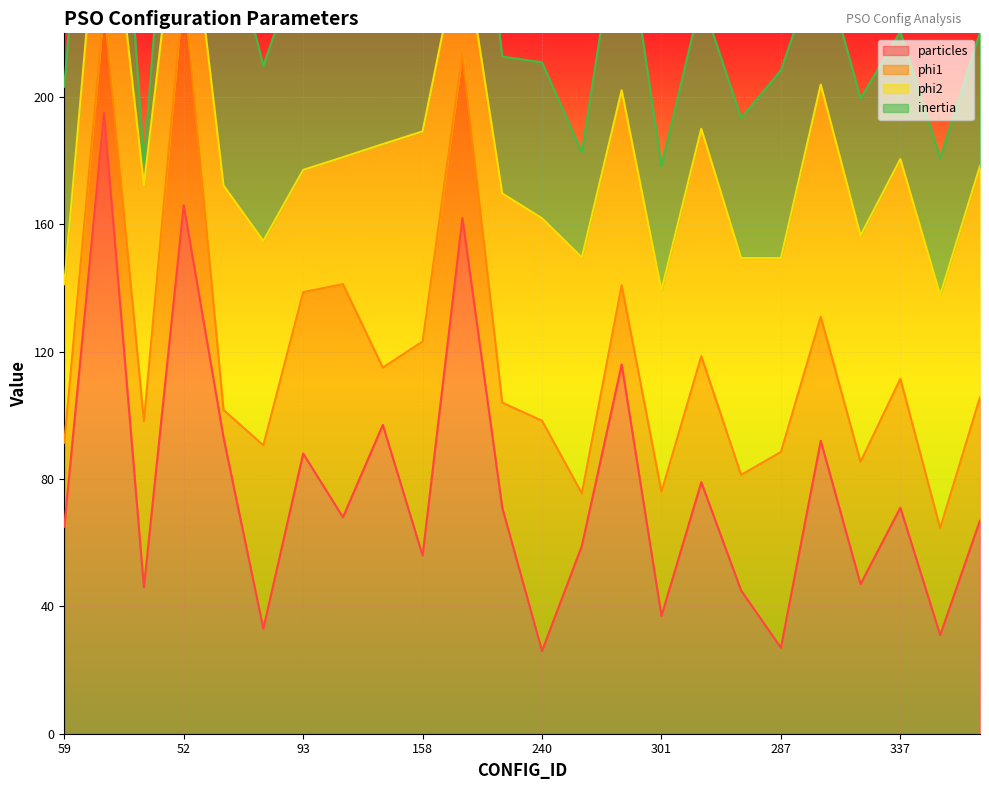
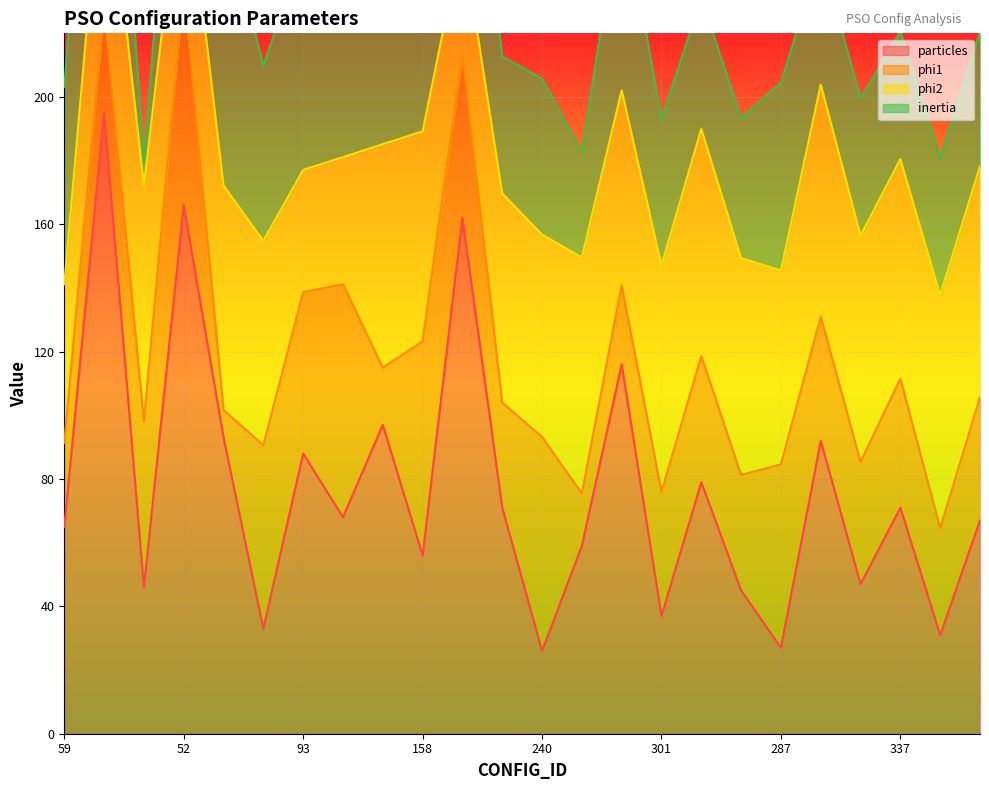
phi1, 240: 72 -> 67
phi2, 301: 63 -> 71
inertia, 301: 39 -> 46
phi1, 287: 62 -> 58
